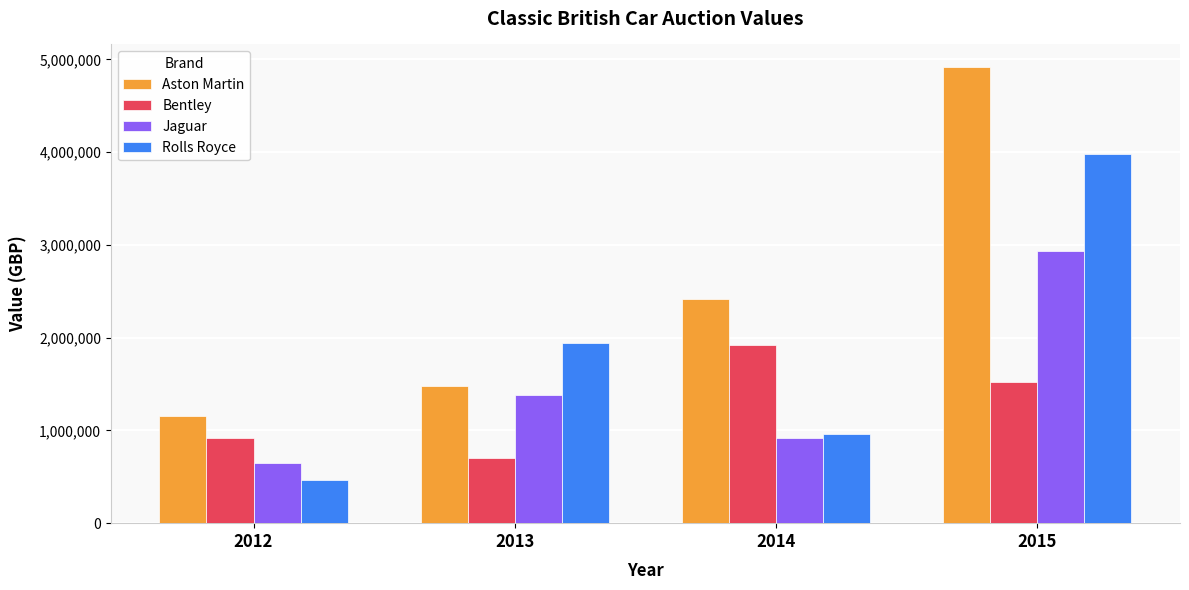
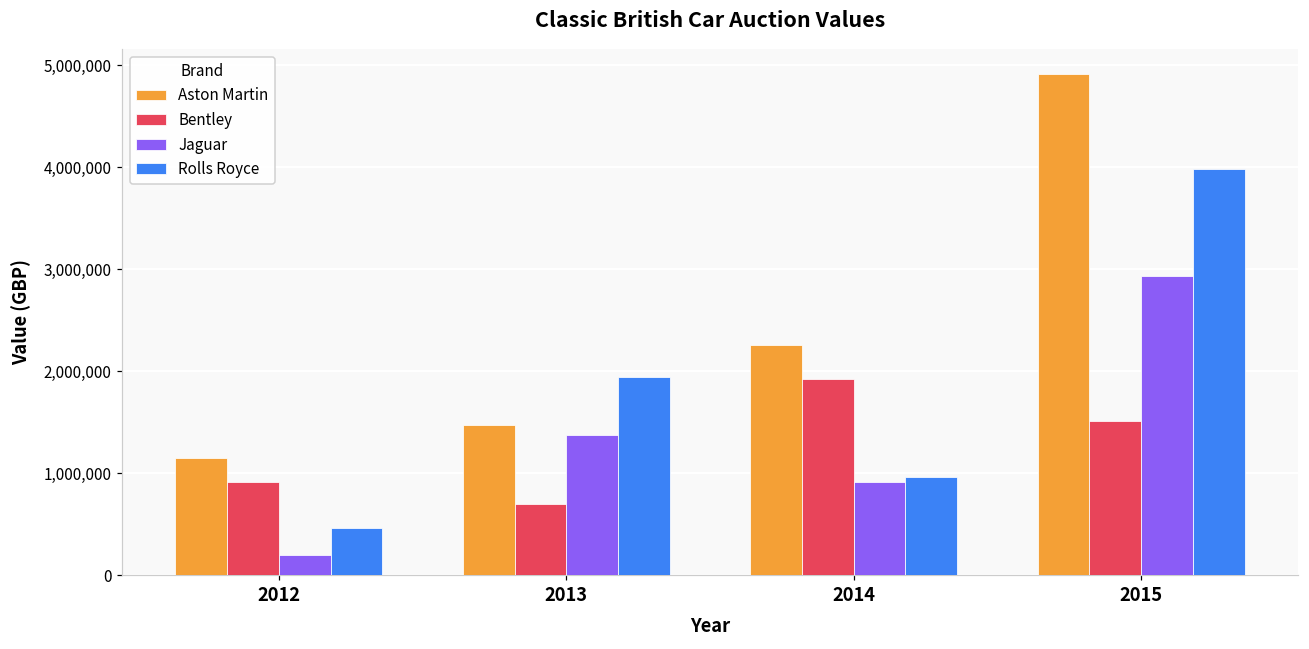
Jaguar, 2012: 600,000 -> 200,000
Aston Martin, 2014: 2,400,000 -> 2,300,000
